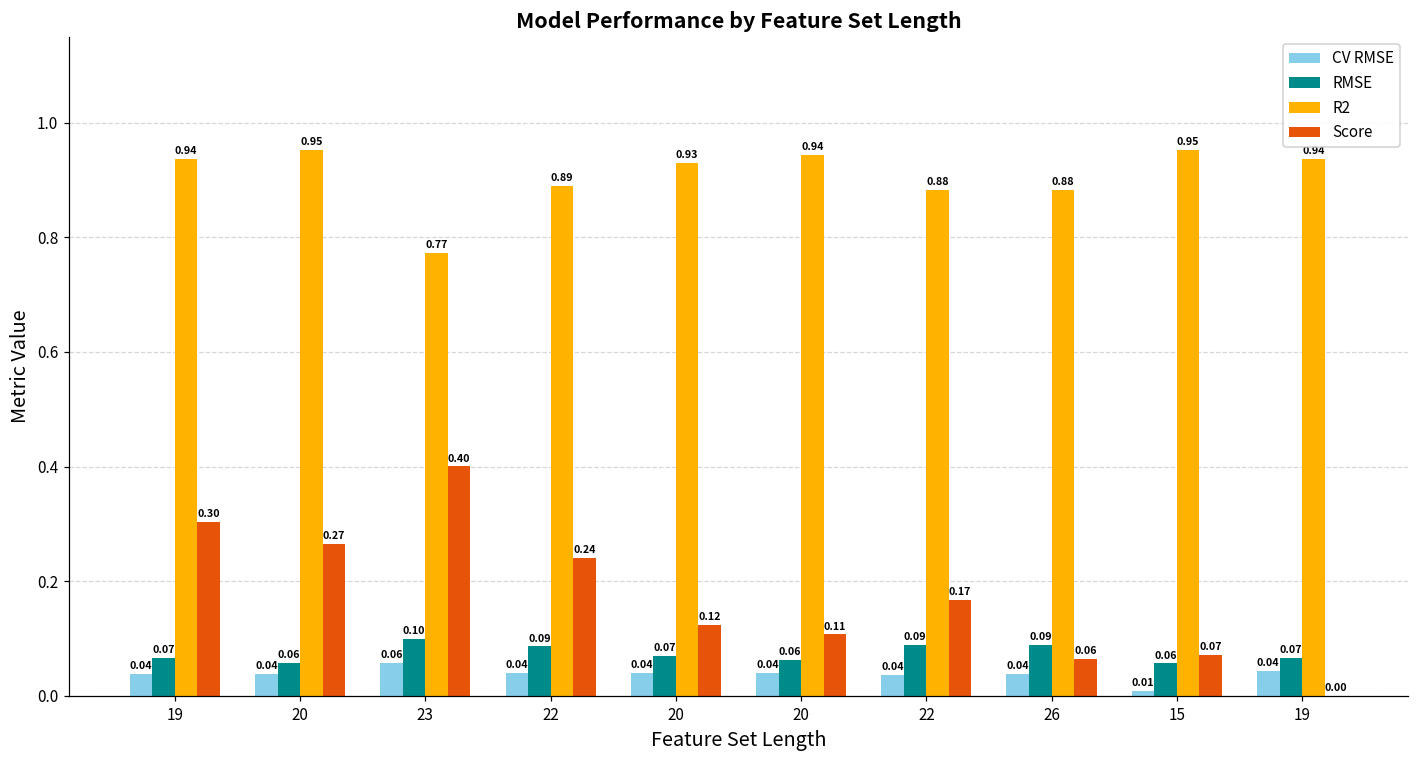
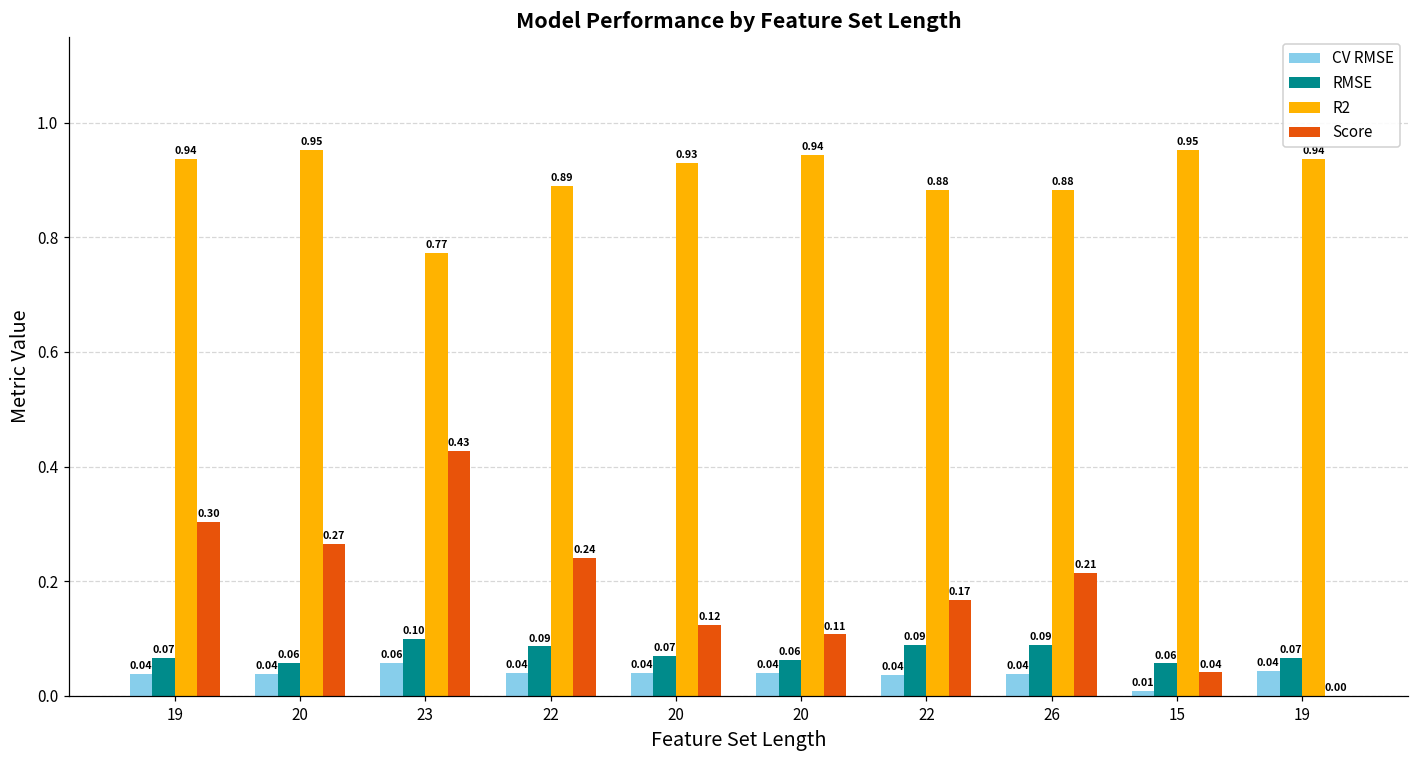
Score, 23: 0.40 -> 0.43
Score, 26: 0.06 -> 0.21
Score, 15: 0.07 -> 0.04
